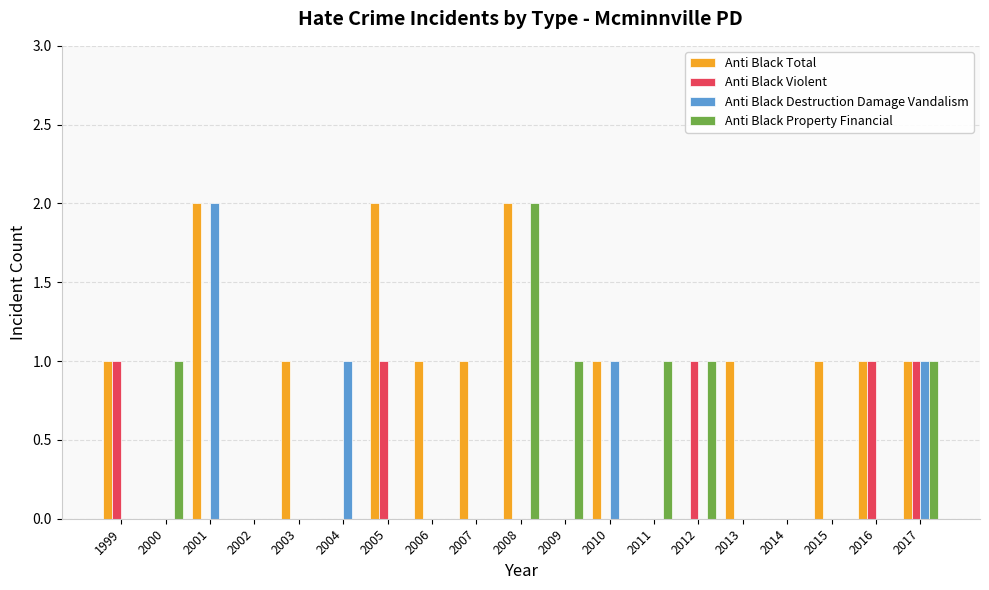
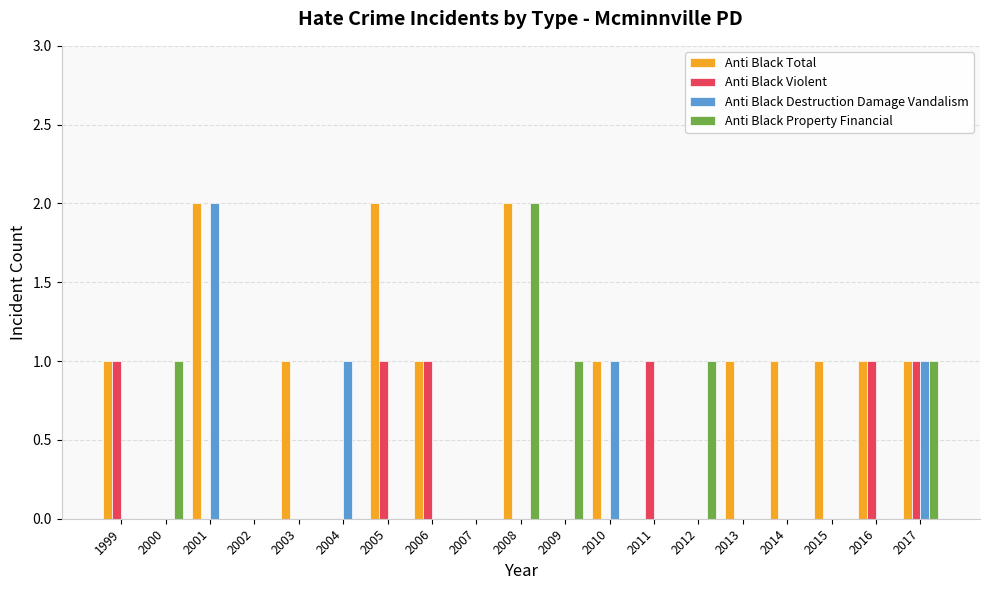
Anti Black Violent, 2006: 0 -> 1
Anti Black Total, 2007: 1 -> 0
Anti Black Violent, 2011: 0 -> 1
Anti Black Property Financial, 2011: 1 -> 0
Anti Black Violent, 2012: 1 -> 0
Anti Black Total, 2014: 0 -> 1
